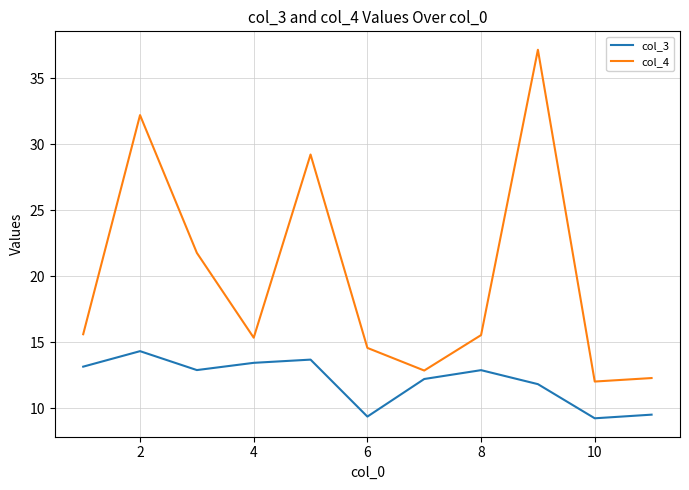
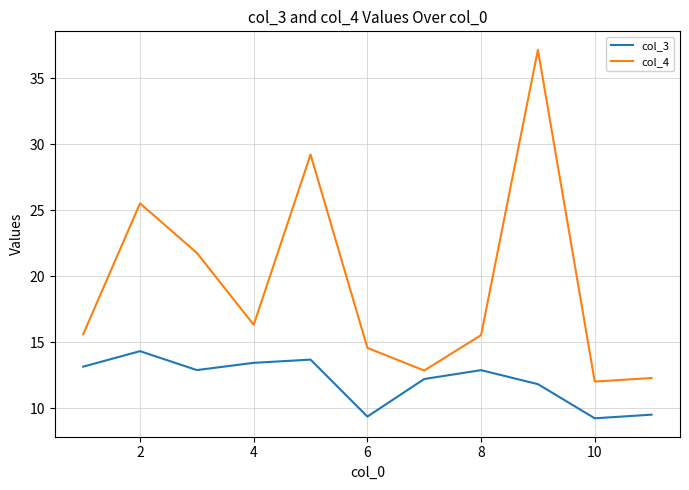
col_4, 2: 32.2 -> 25.5
col_4, 4: 15.3 -> 16.3
